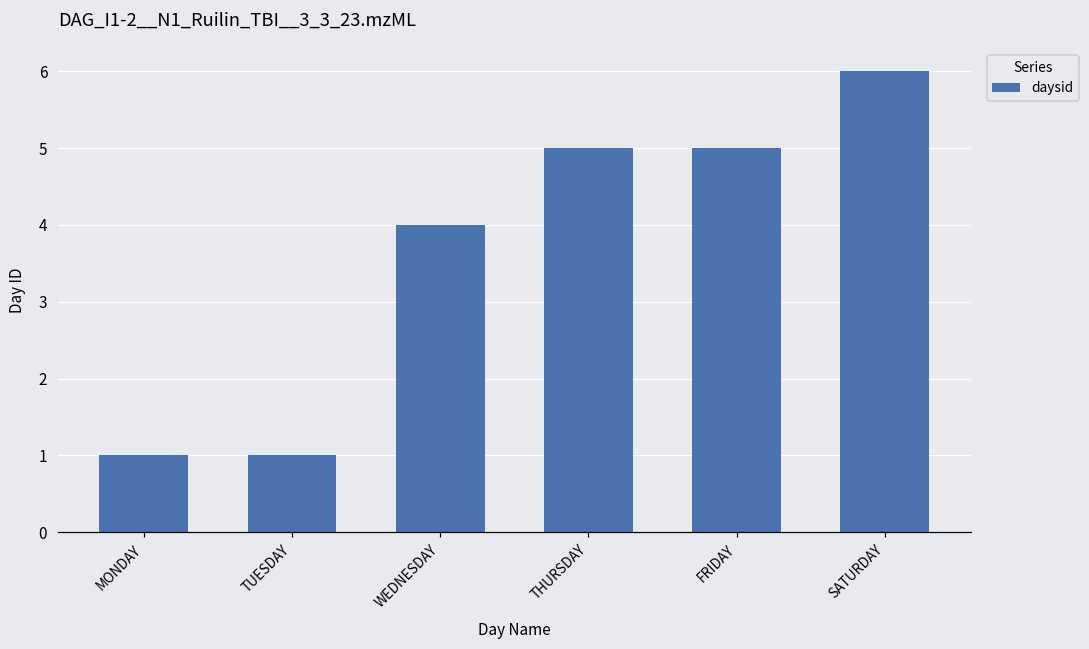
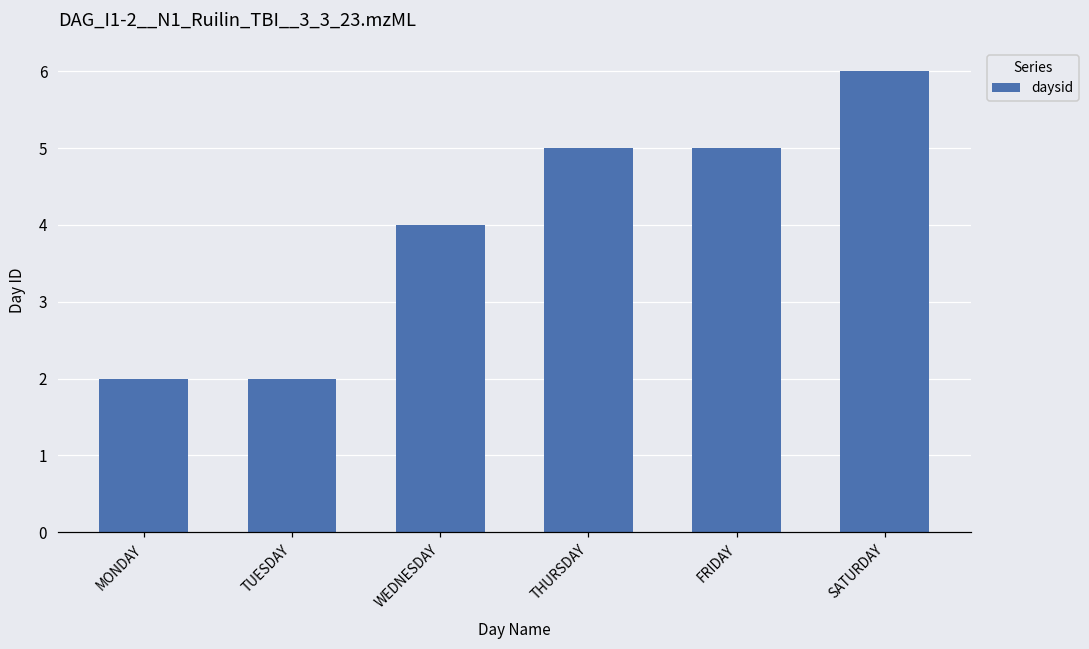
MONDAY: 1 -> 2
TUESDAY: 1 -> 2
